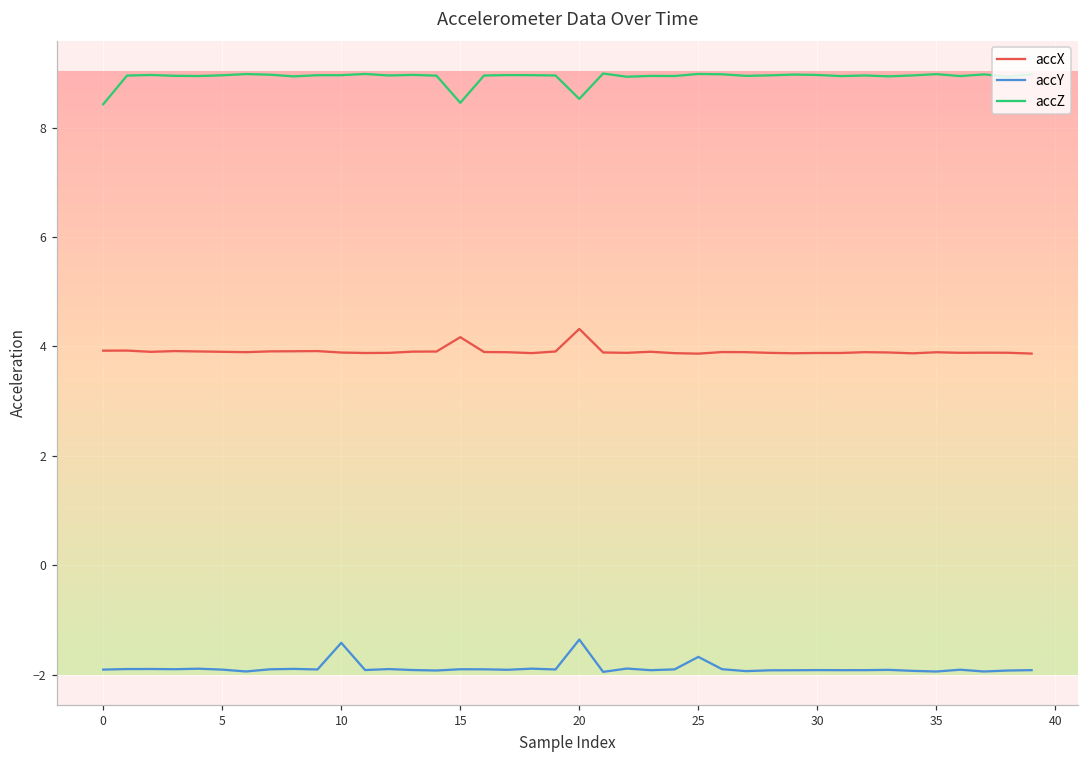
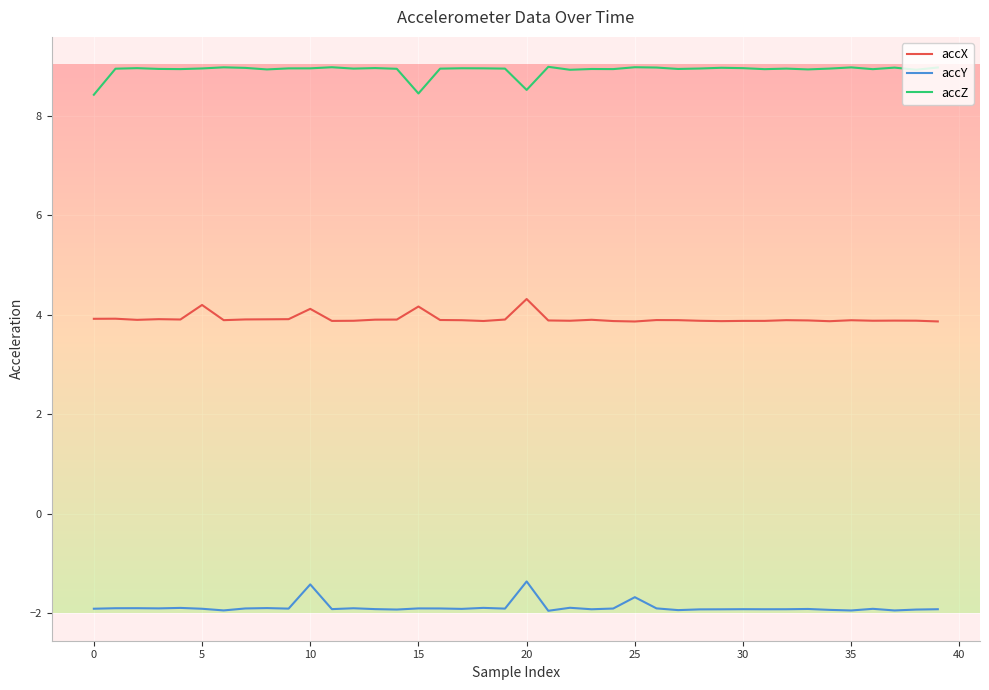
accX, 5: 3.9 -> 4.2
accX, 10: 3.9 -> 4.1
